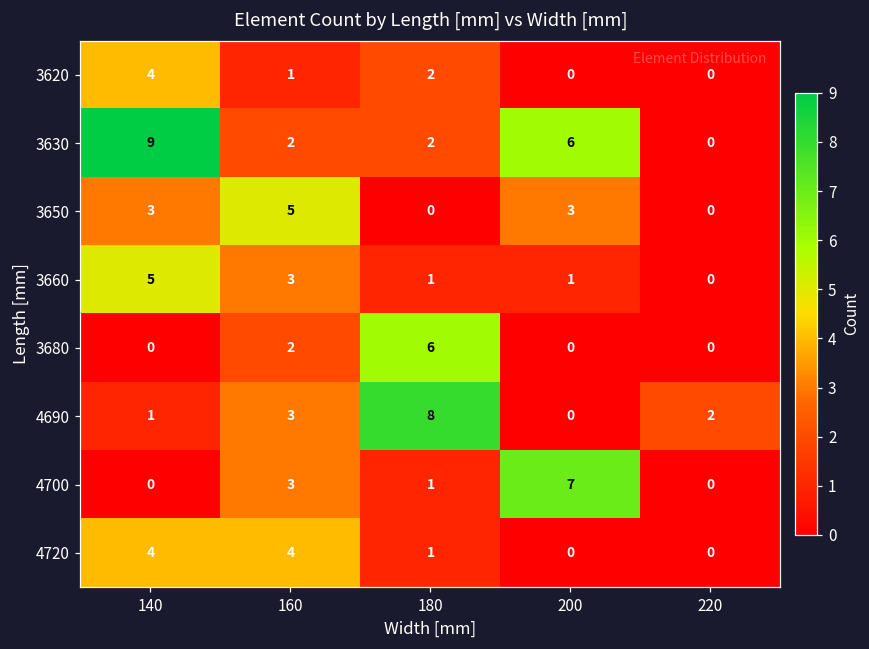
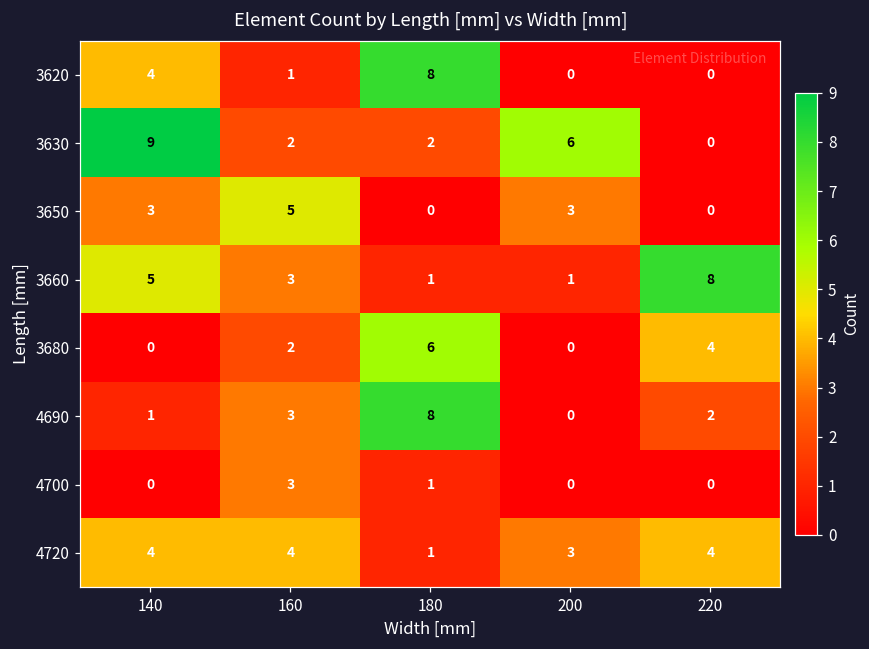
3620, 180: 2 -> 8
3660, 220: 0 -> 8
3680, 220: 0 -> 4
4700, 200: 7 -> 0
4720, 200: 0 -> 3
4720, 220: 0 -> 4
